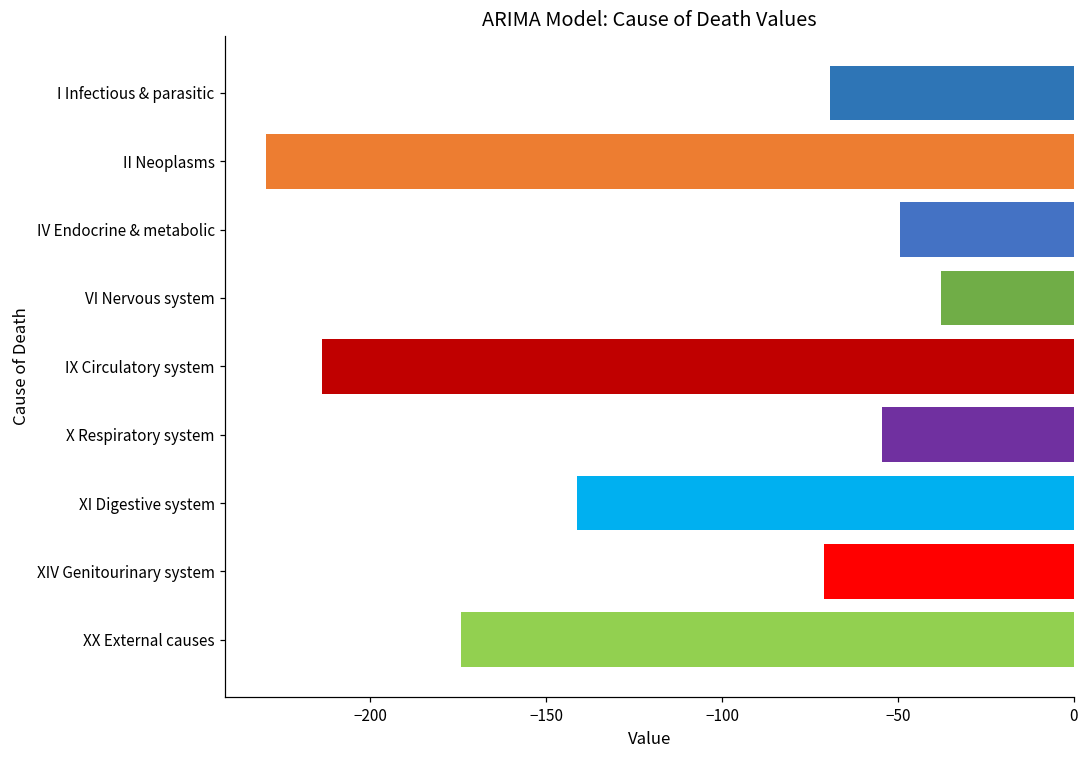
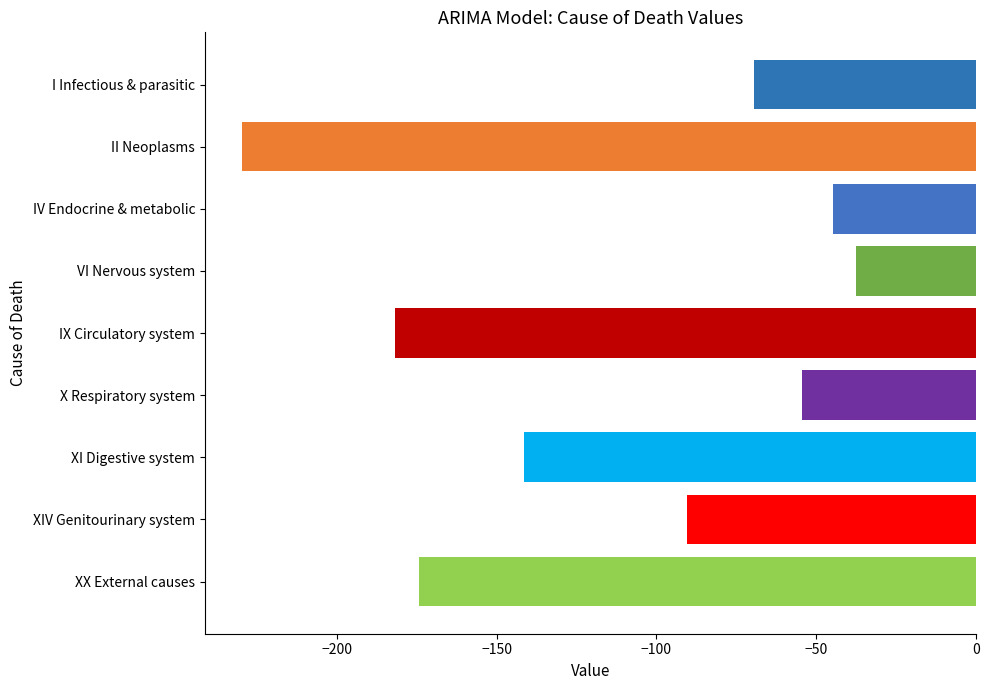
IV Endocrine & metabolic: -50 -> -45
IX Circulatory system: -214 -> -182
XIV Genitourinary system: -71 -> -90
